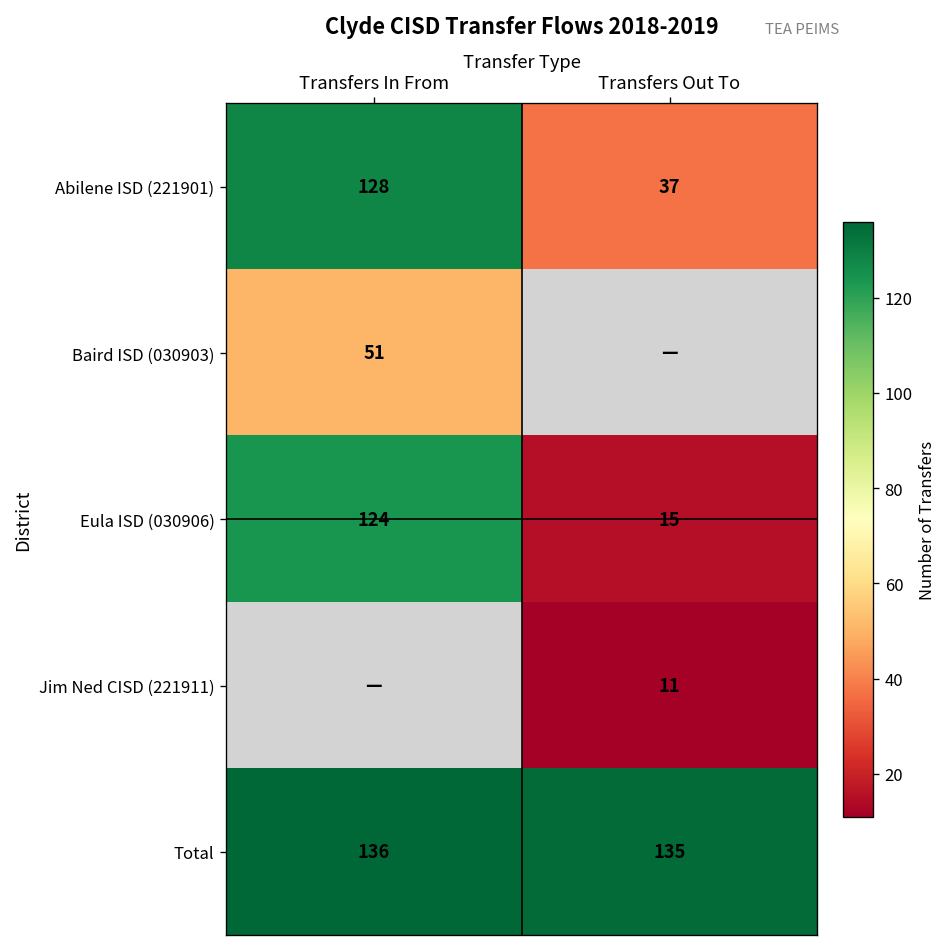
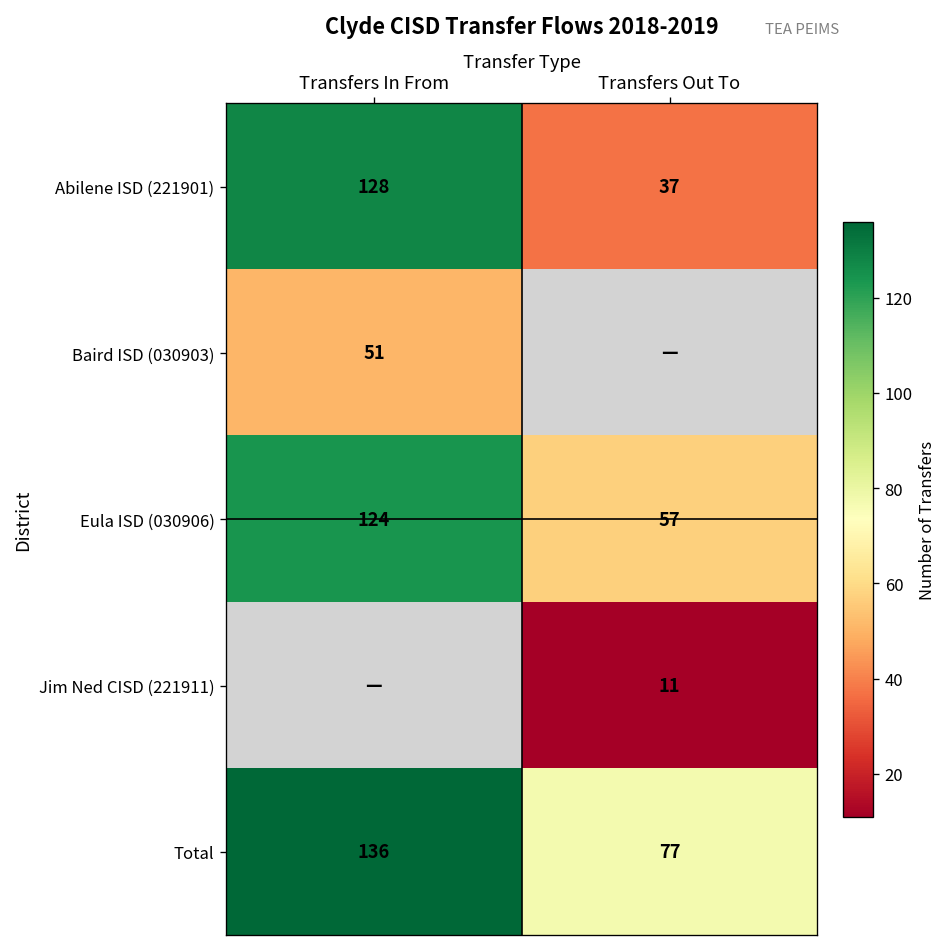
Eula ISD (030906), Transfers Out To: 15 -> 57
Total, Transfers Out To: 135 -> 77
